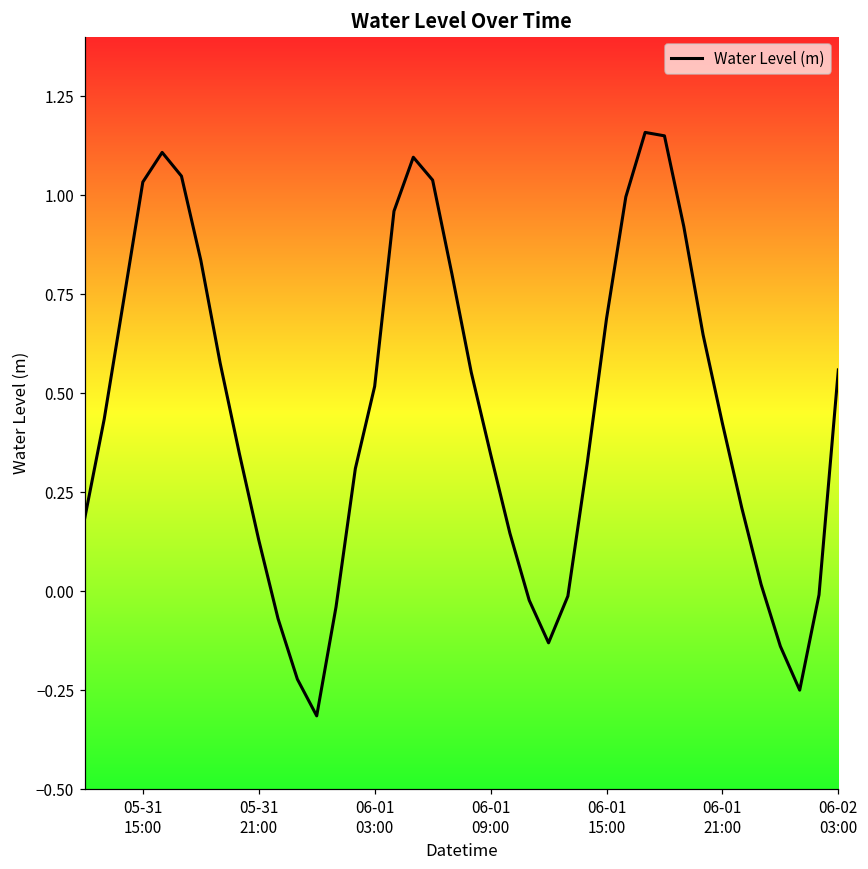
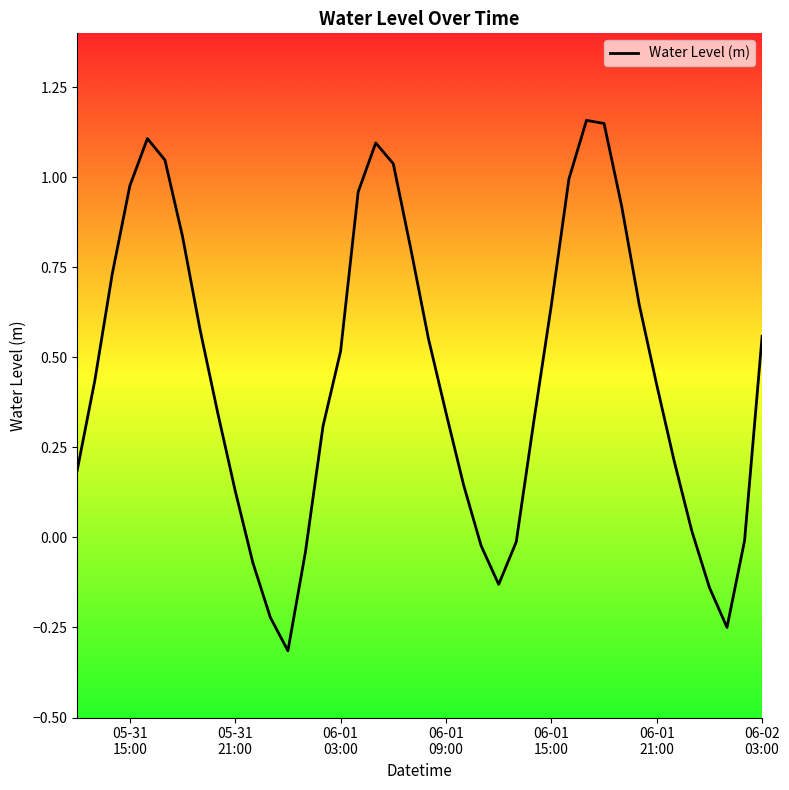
05-31 15:00: 1.03 -> 0.98
06-01 15:00: 0.69 -> 0.65
